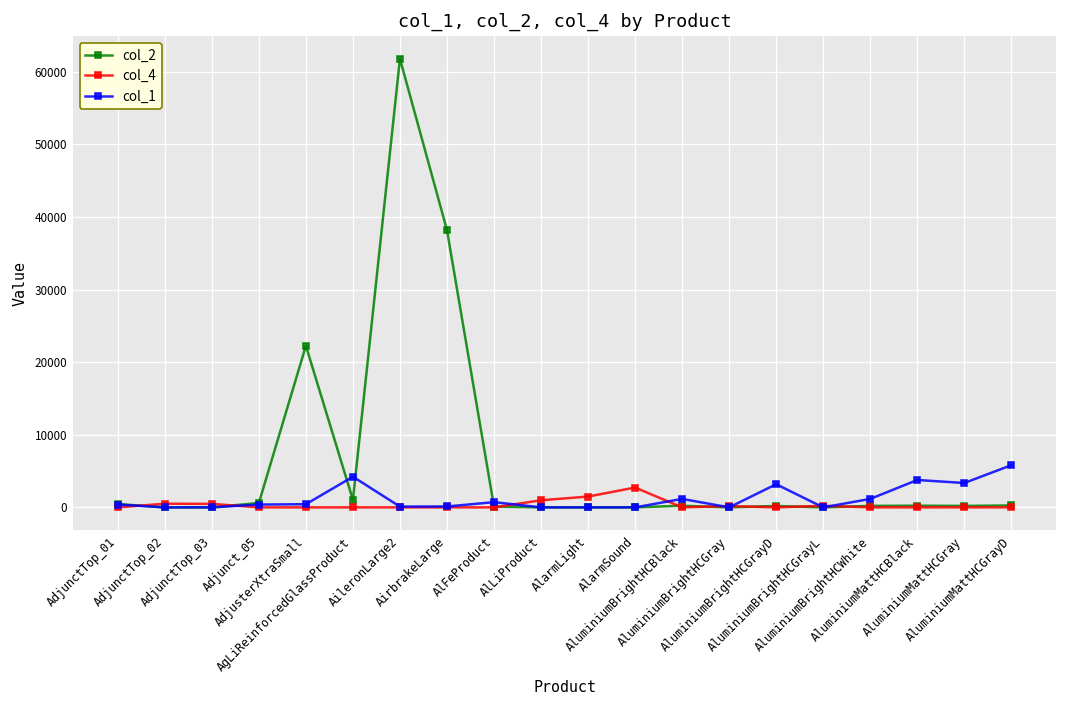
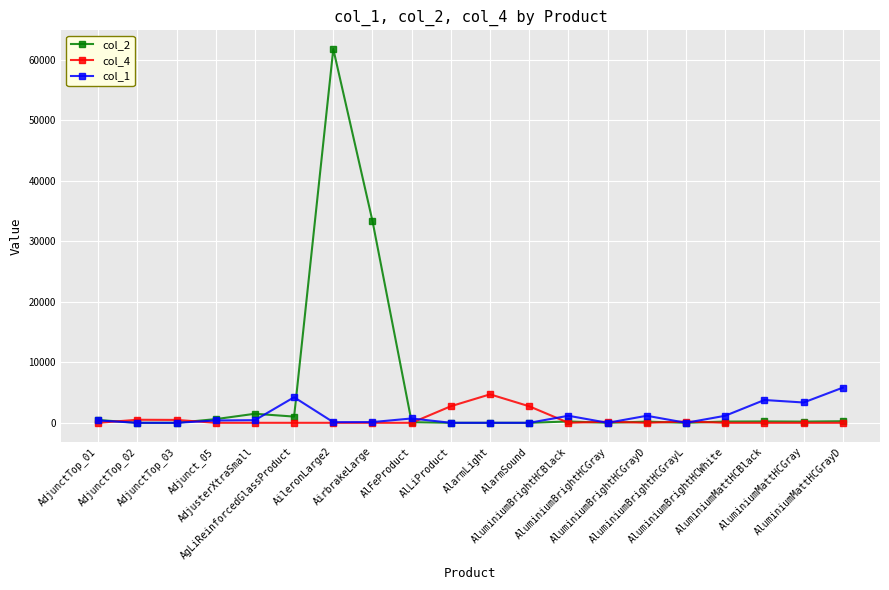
col_2, AdjusterXtraSmall: 22000 -> 1000
col_2, AirbrakeLarge: 38000 -> 33000
col_4, AlLiProduct: 1000 -> 3000
col_4, AlarmLight: 1000 -> 5000
col_1, AluminiumBrightHCGrayD: 3000 -> 1000
